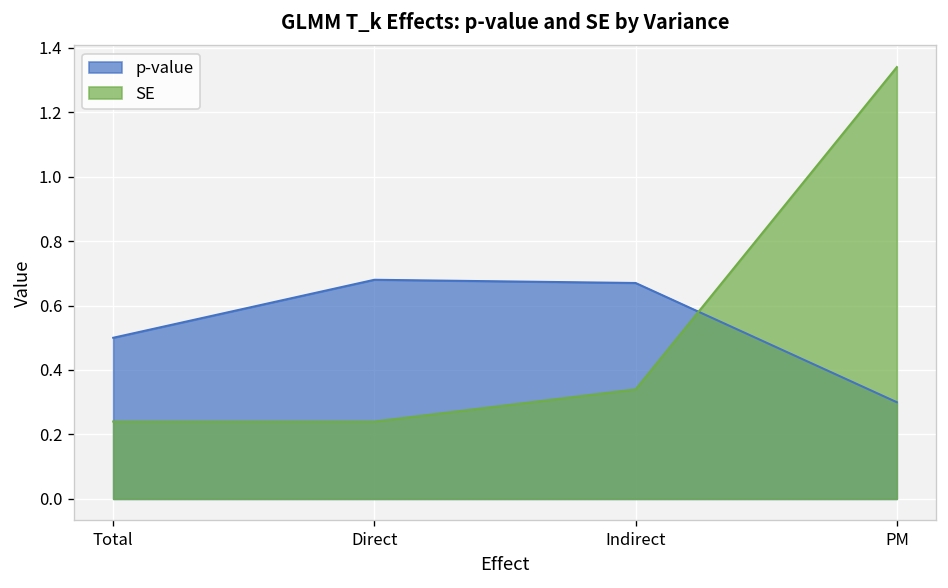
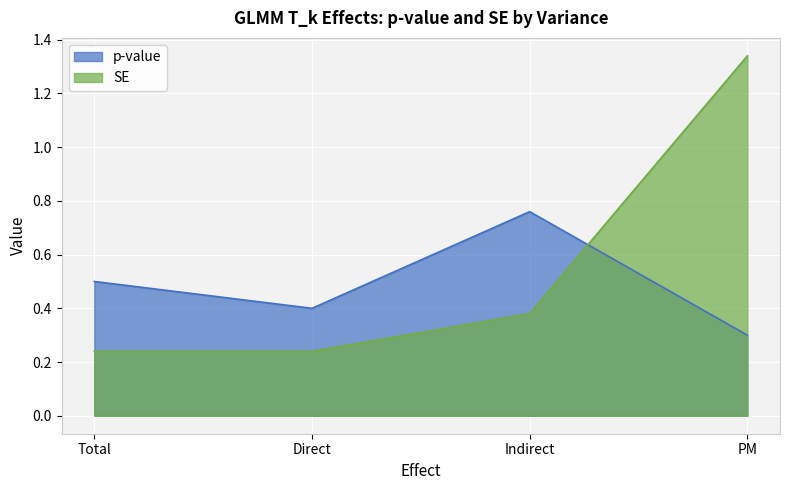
p-value, Direct: 0.68 -> 0.40
p-value, Indirect: 0.67 -> 0.76
SE, Indirect: 0.34 -> 0.38
